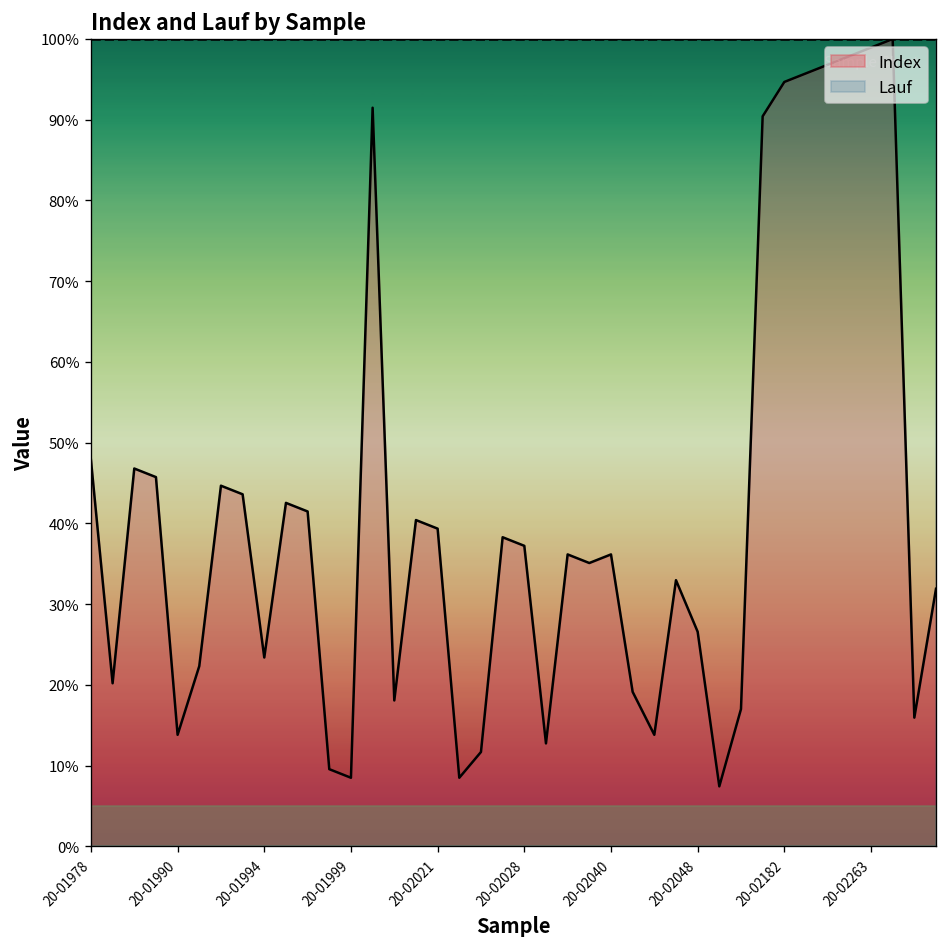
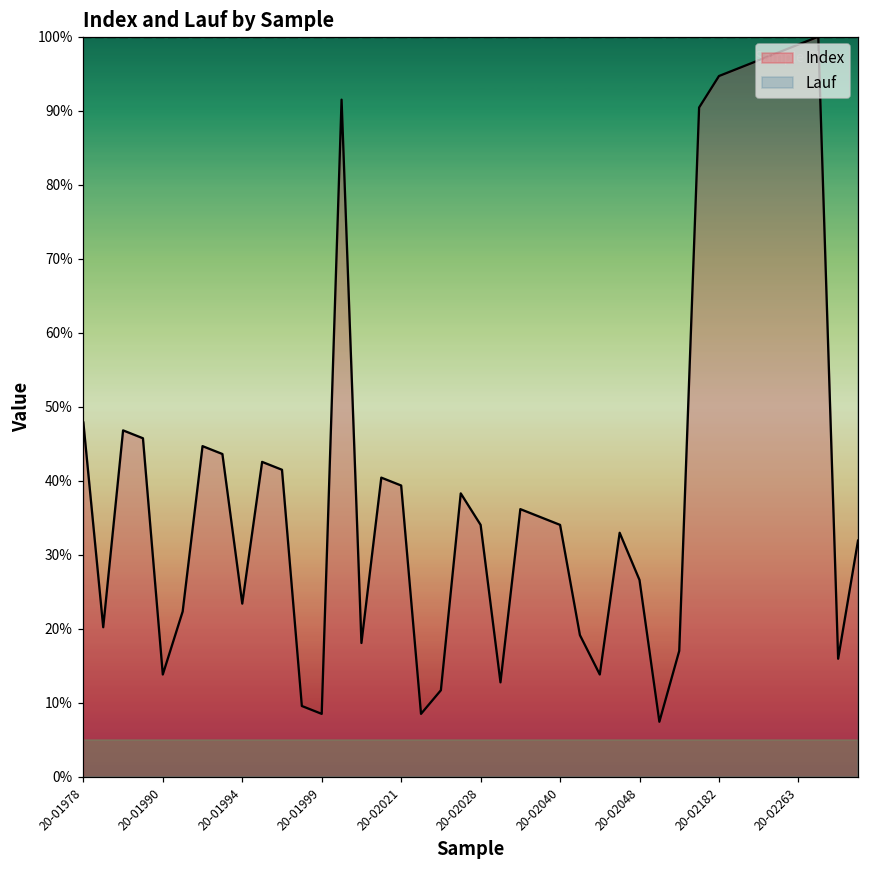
Index, 20-02028: 37% -> 34%
Index, 20-02040: 36% -> 34%
